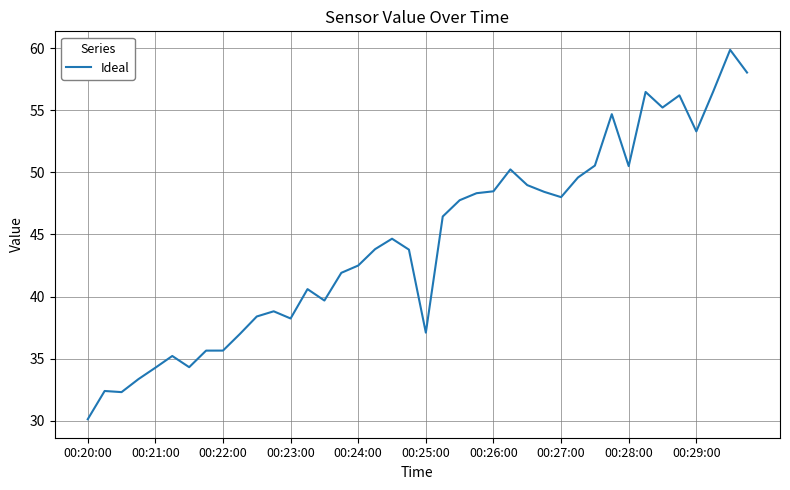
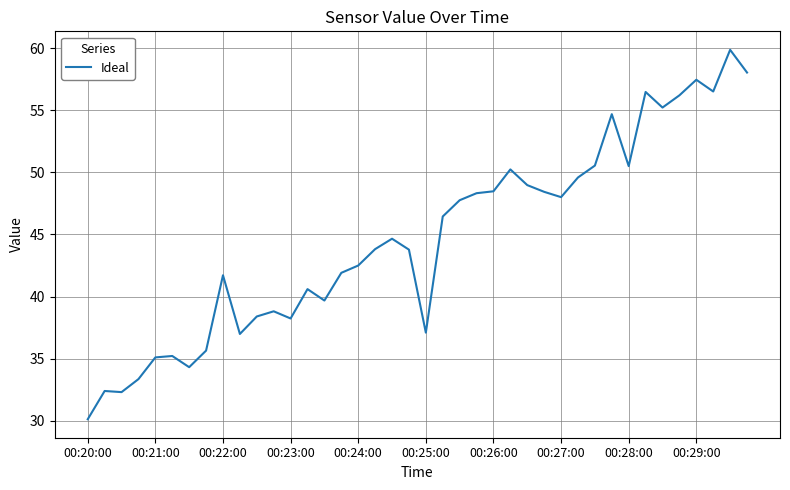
00:21:00: 34.3 -> 35.1
00:22:00: 35.6 -> 41.7
00:29:00: 53.3 -> 57.4
